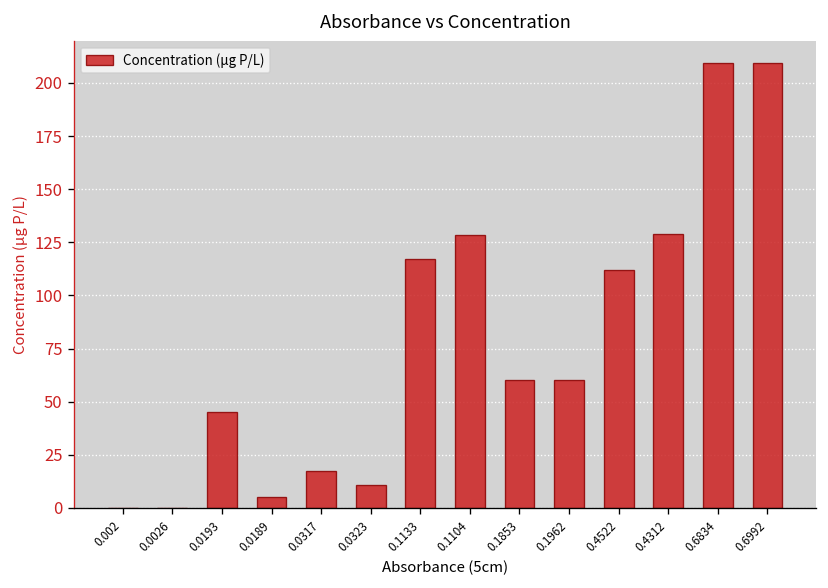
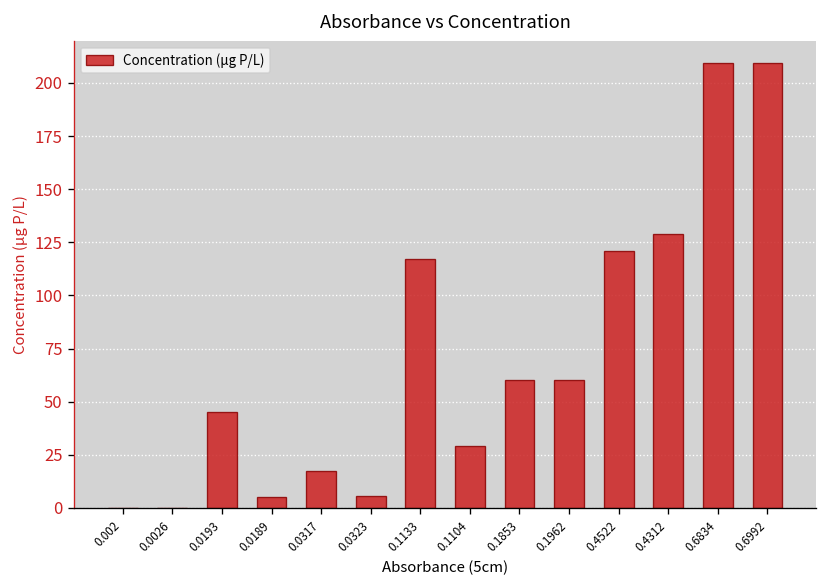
0.0323: 11 -> 6
0.1104: 129 -> 29
0.4522: 112 -> 121
